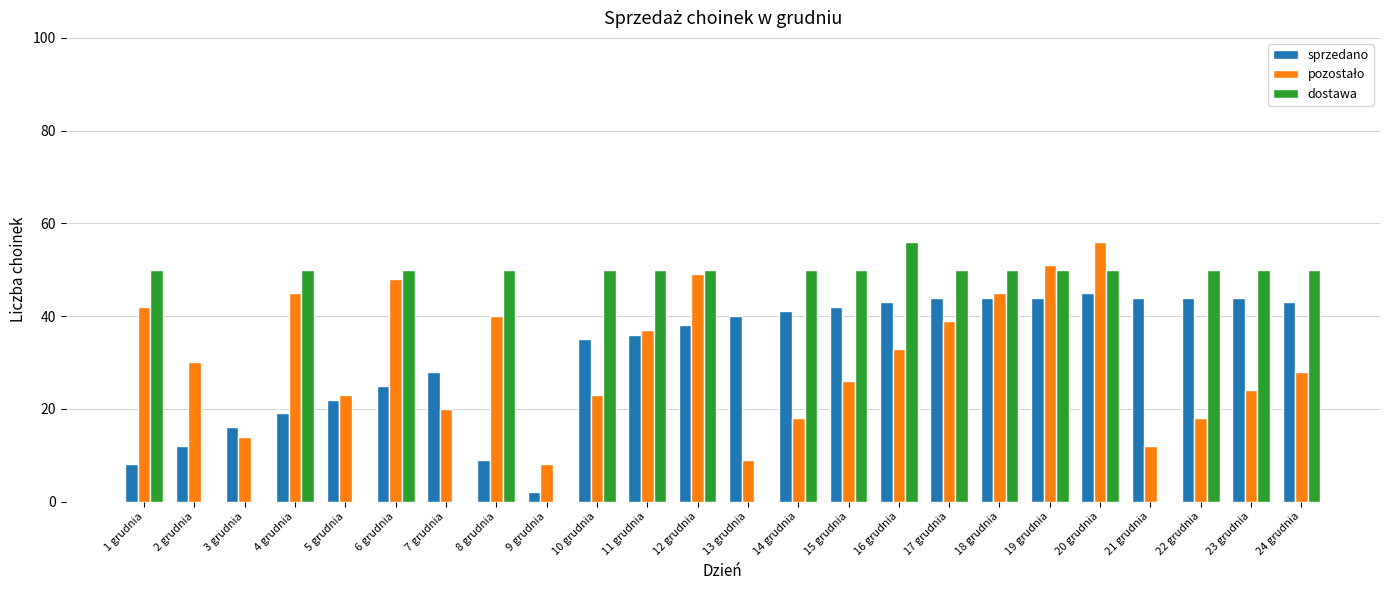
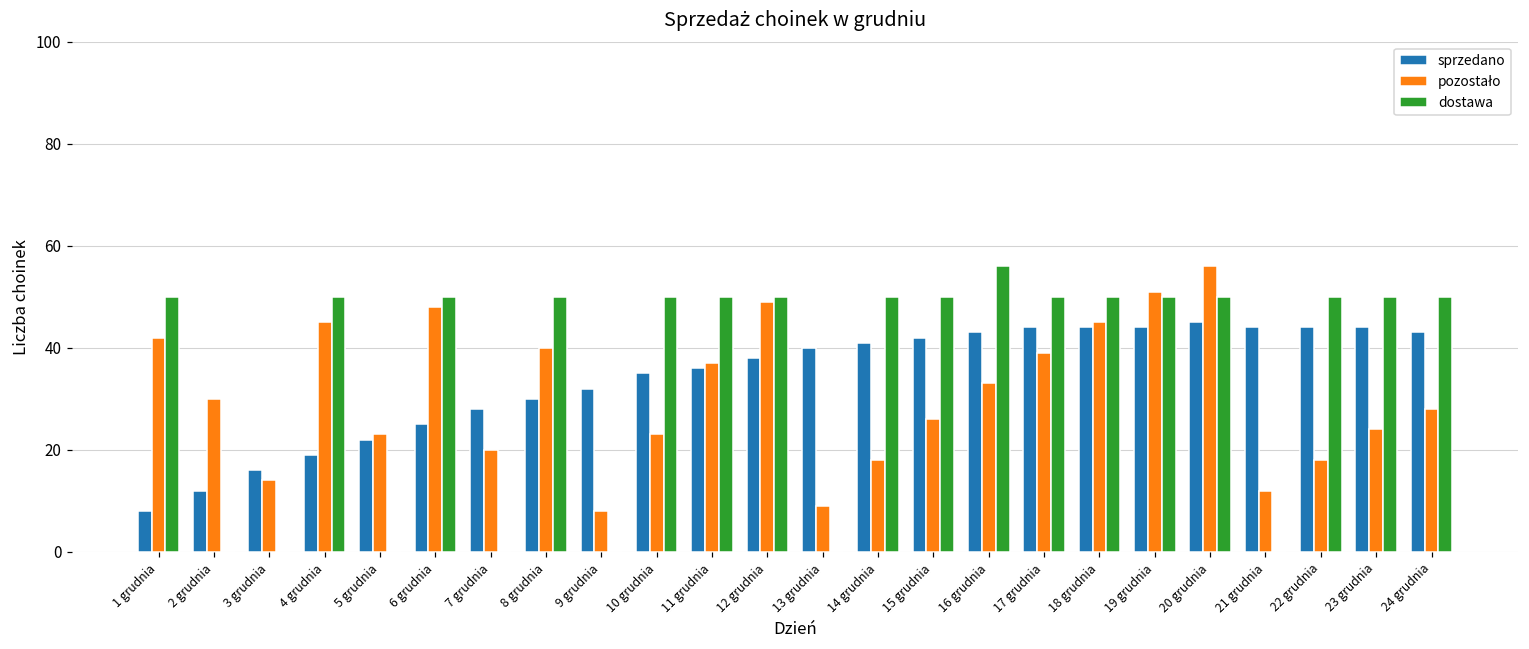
sprzedano, 8 grudnia: 9 -> 30
sprzedano, 9 grudnia: 2 -> 32
